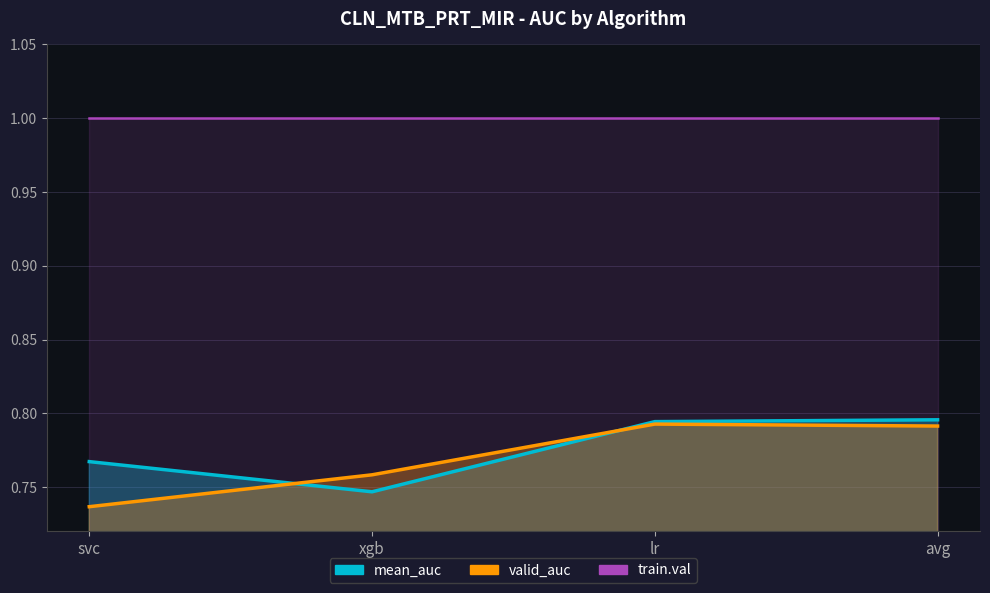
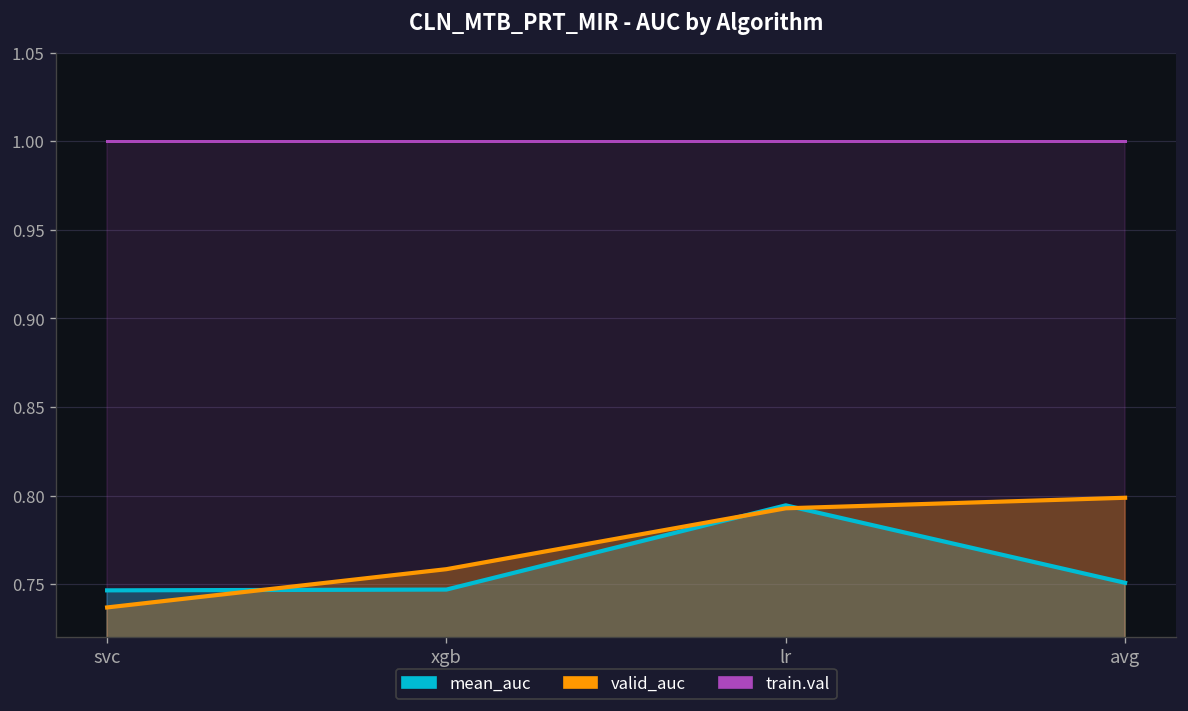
mean_auc, svc: 0.767 -> 0.746
mean_auc, avg: 0.796 -> 0.751
valid_auc, avg: 0.791 -> 0.799
